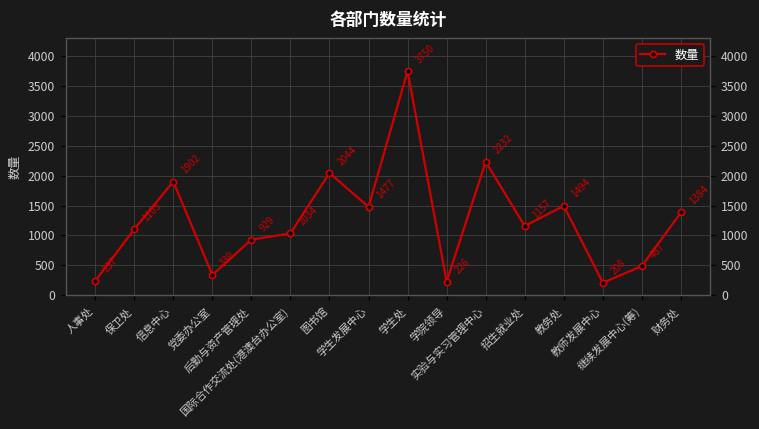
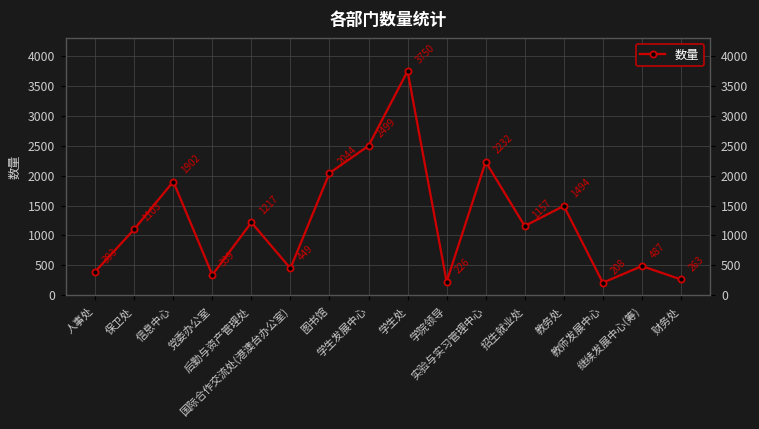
人事处: 237 -> 393
后勤与资产管理处: 929 -> 1217
国际合作交流处(港澳台办公室): 1034 -> 449
学生发展中心: 1477 -> 2499
财务处: 1384 -> 263
